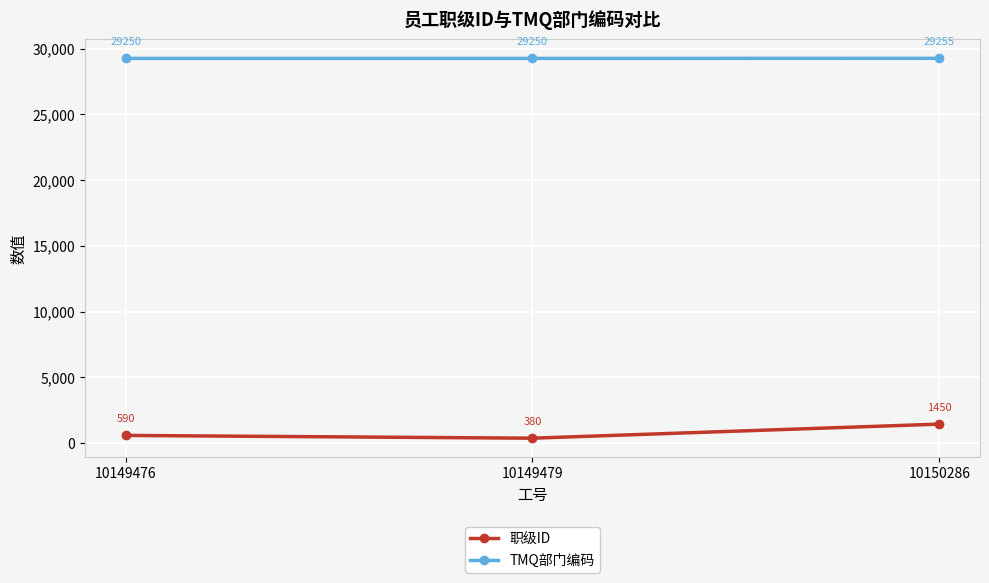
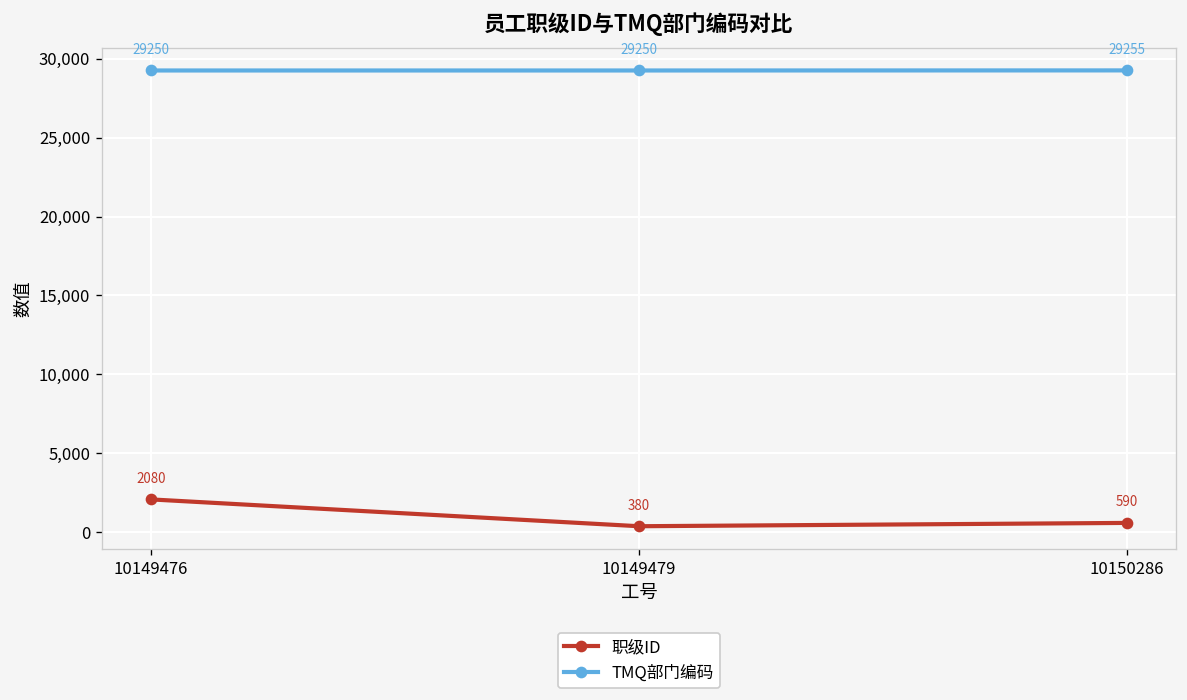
职级ID, 10149476: 590 -> 2080
职级ID, 10150286: 1450 -> 590
